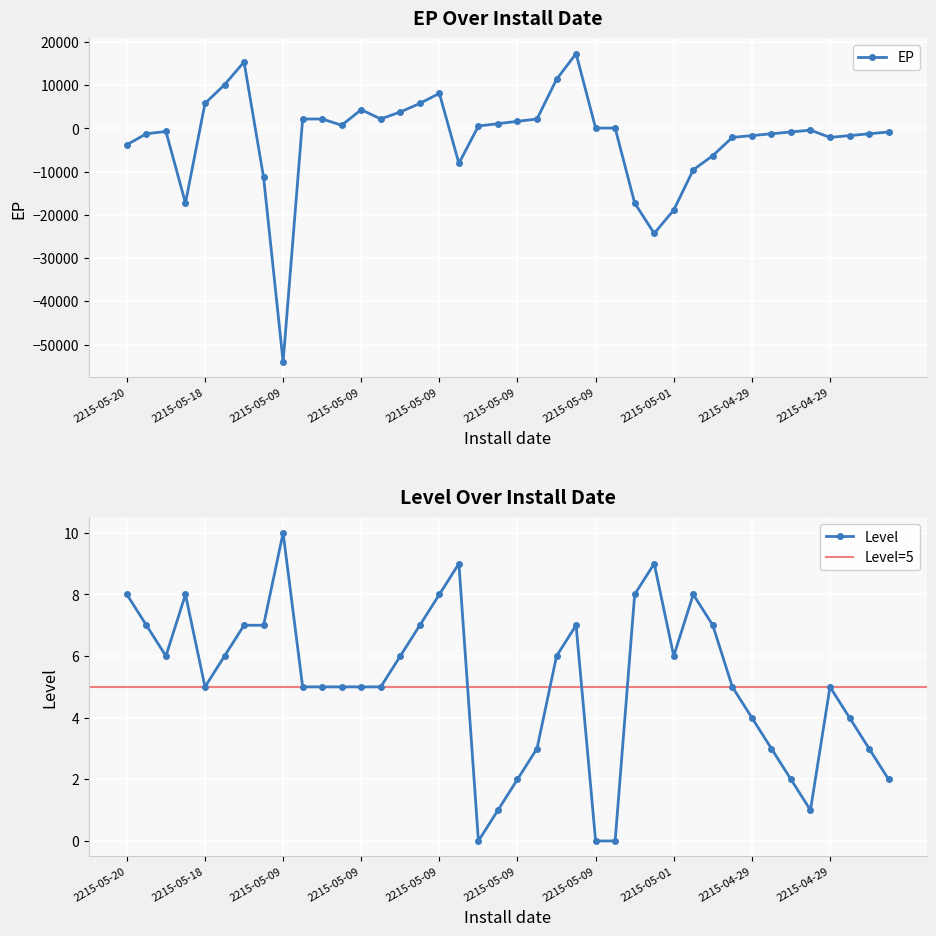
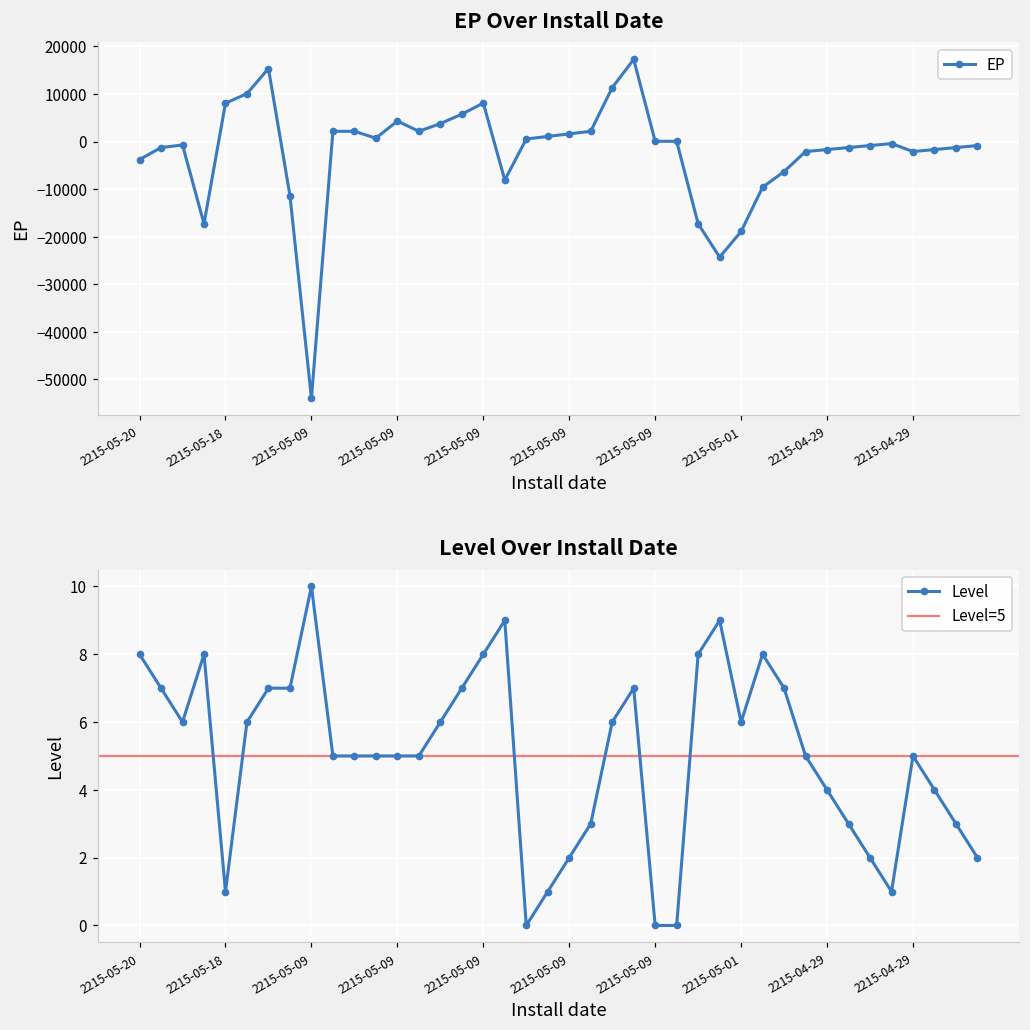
EP Over Install Date, 2215-05-18: 6000 -> 8000
Level Over Install Date, 2215-05-18: 5 -> 1
